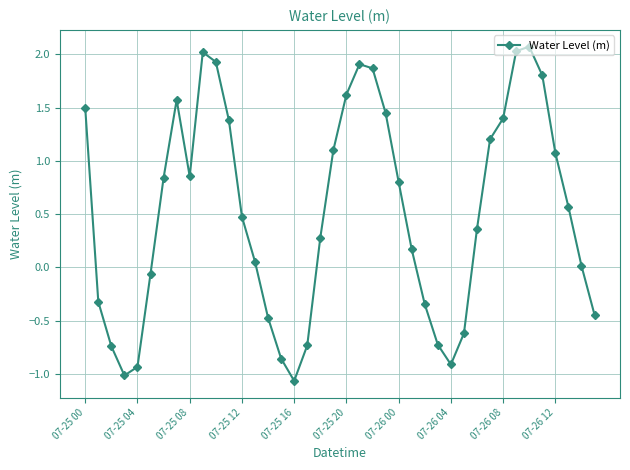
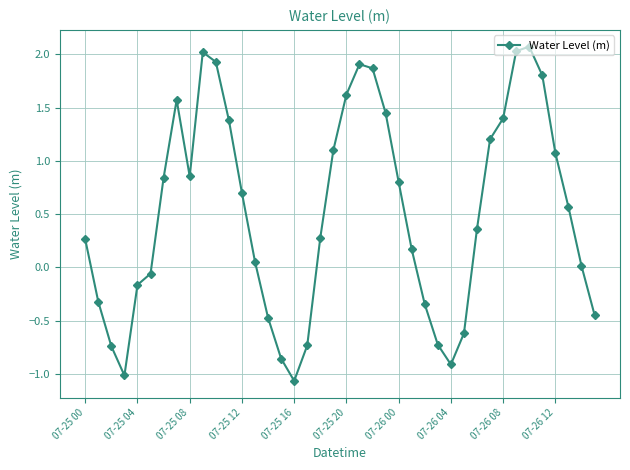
07-25 00: 1.50 -> 0.26
07-25 04: -0.93 -> -0.16
07-25 12: 0.48 -> 0.70
